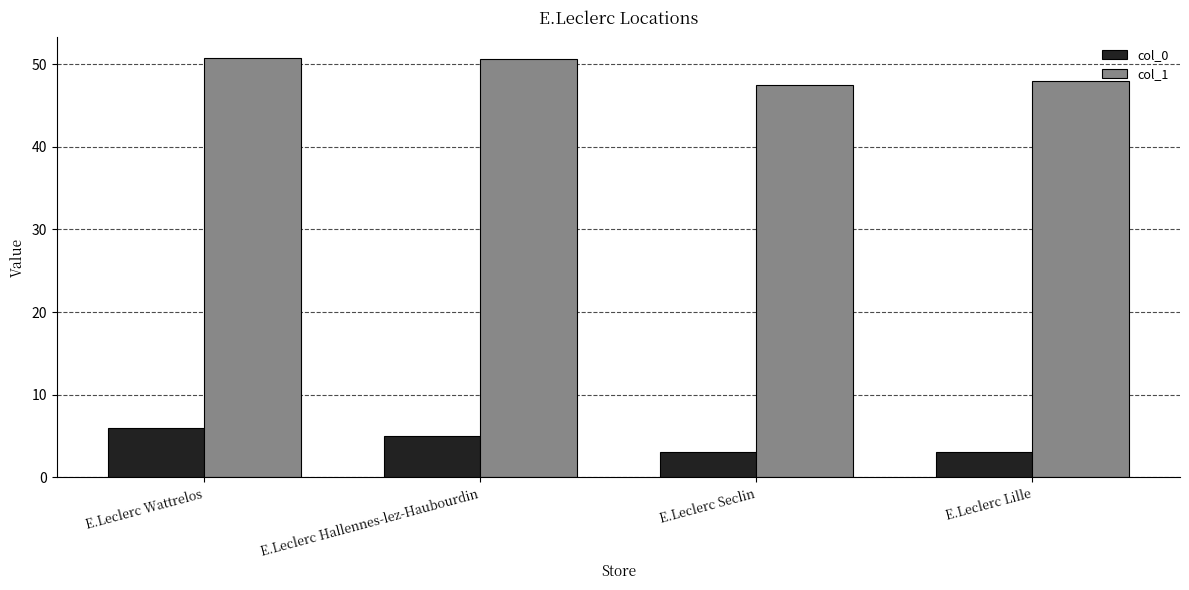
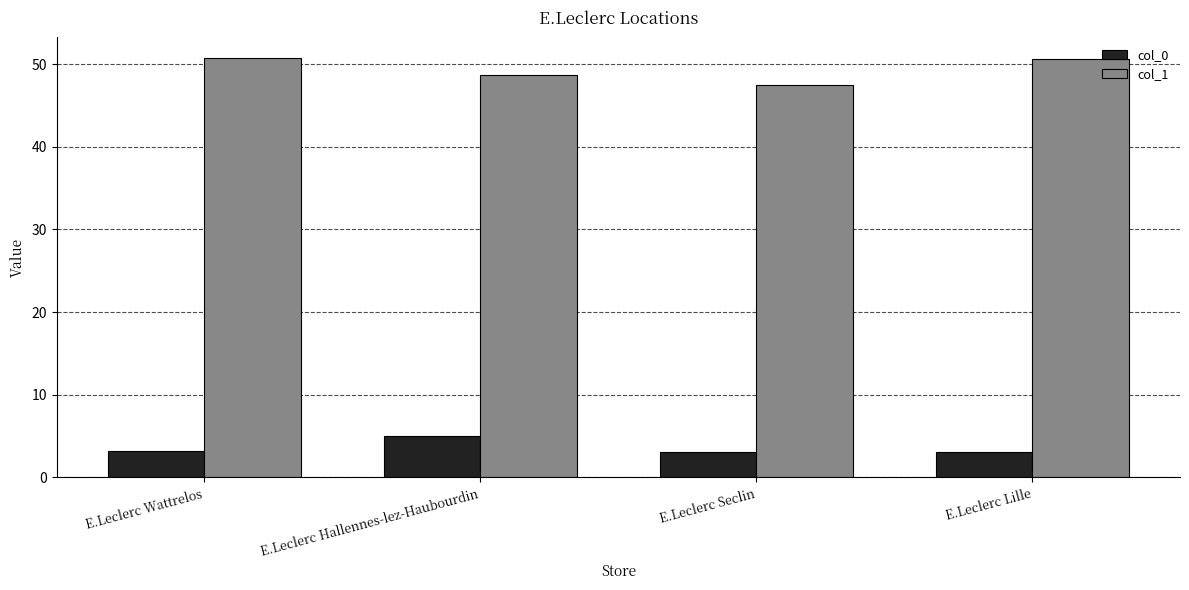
col_0, E.Leclerc Wattrelos: 6 -> 3
col_1, E.Leclerc Hallennes-lez-Haubourdin: 51 -> 49
col_1, E.Leclerc Lille: 48 -> 51
